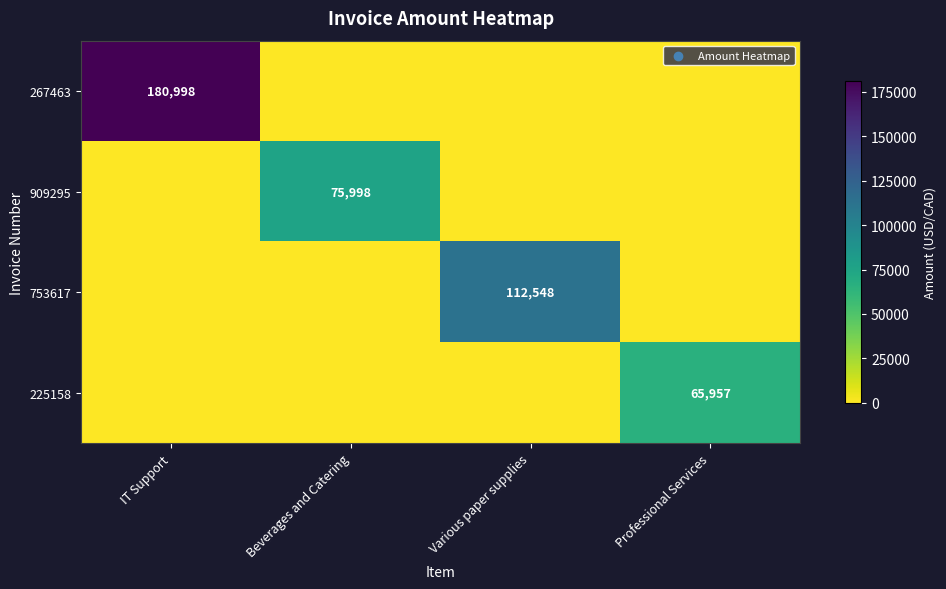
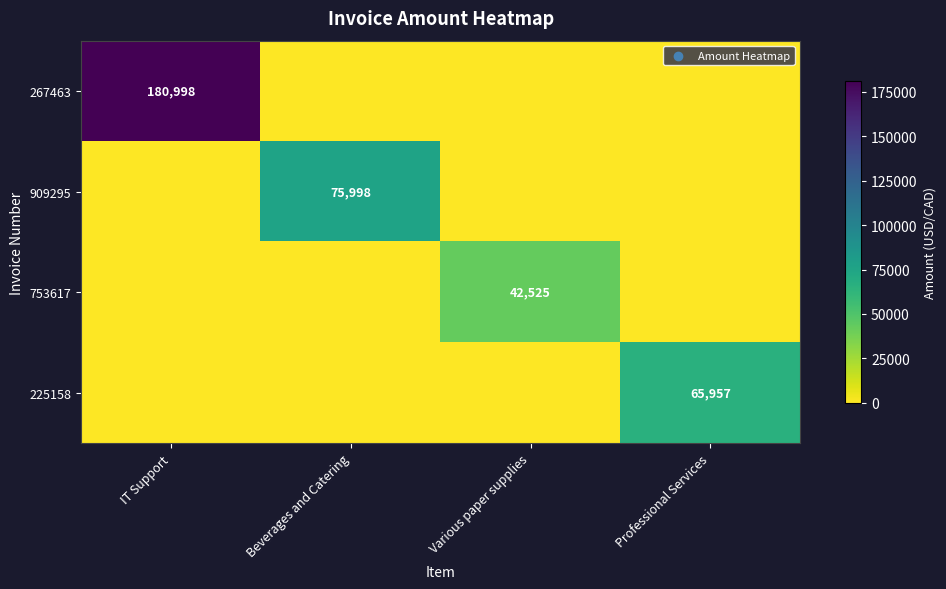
753617, Various paper supplies: 112,548 -> 42,525
